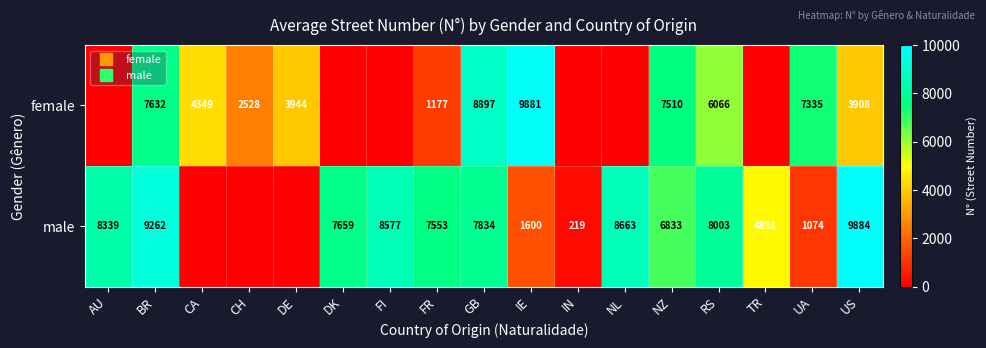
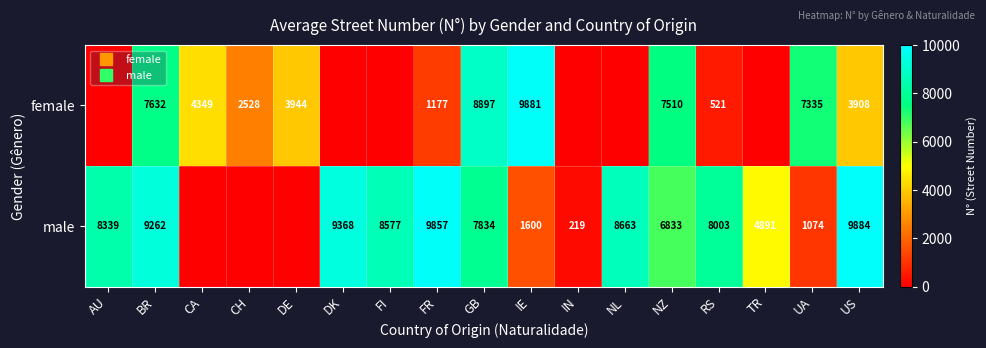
female, RS: 6066 -> 521
male, DK: 7659 -> 9368
male, FR: 7553 -> 9857
